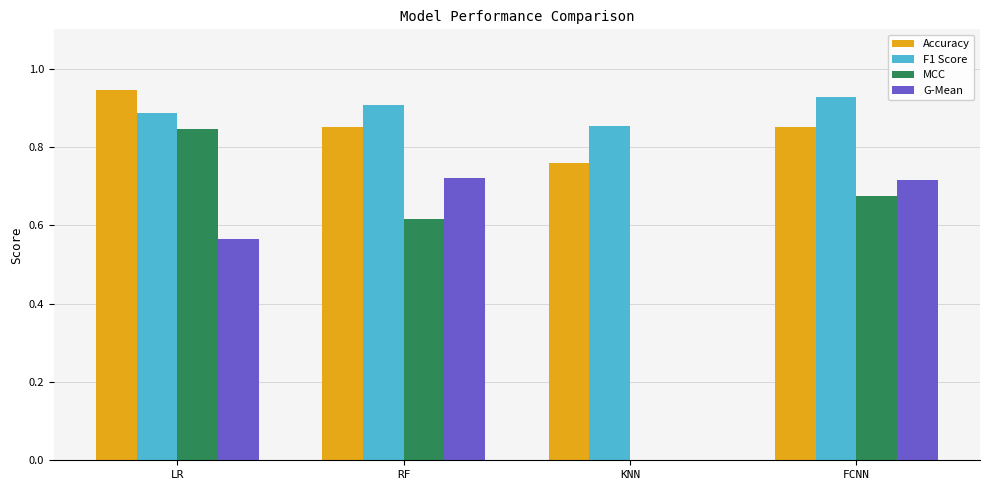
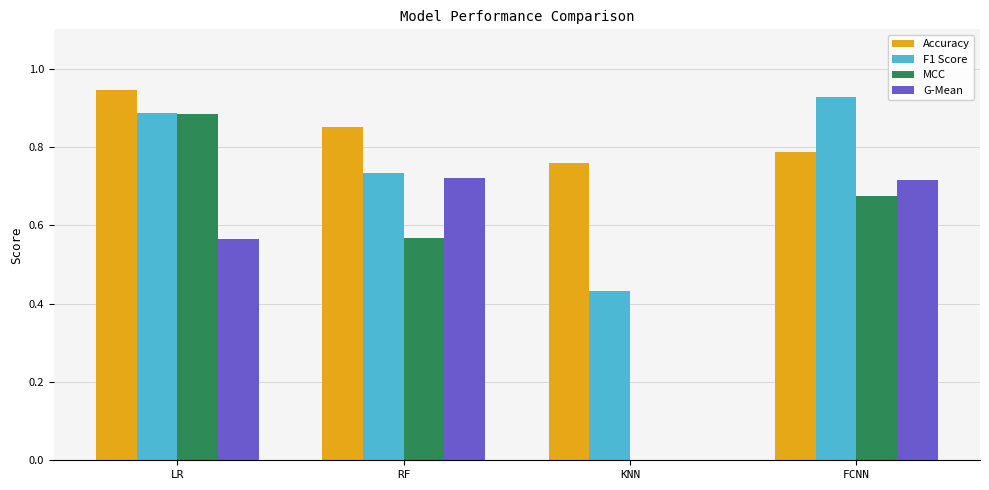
MCC, LR: 0.85 -> 0.88
F1 Score, RF: 0.91 -> 0.73
MCC, RF: 0.62 -> 0.57
F1 Score, KNN: 0.85 -> 0.43
Accuracy, FCNN: 0.85 -> 0.79
